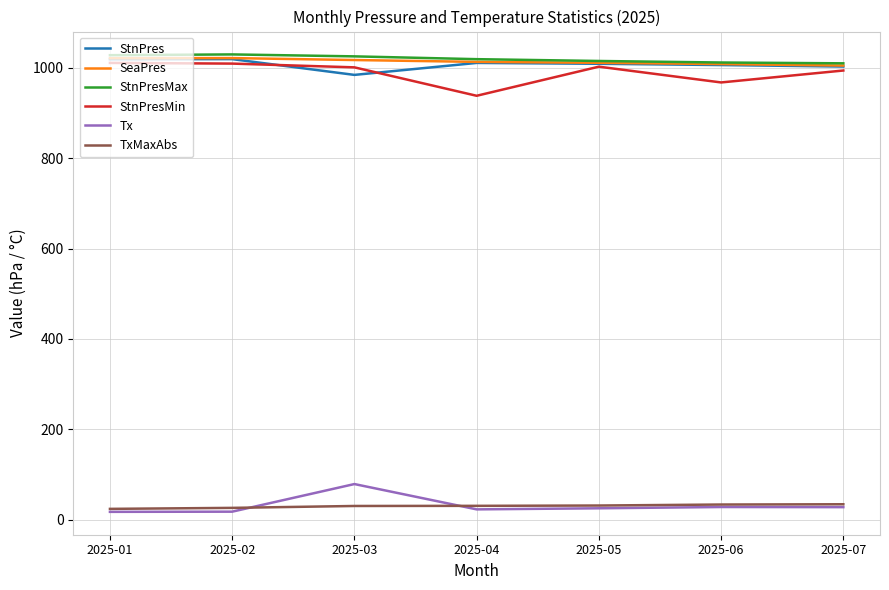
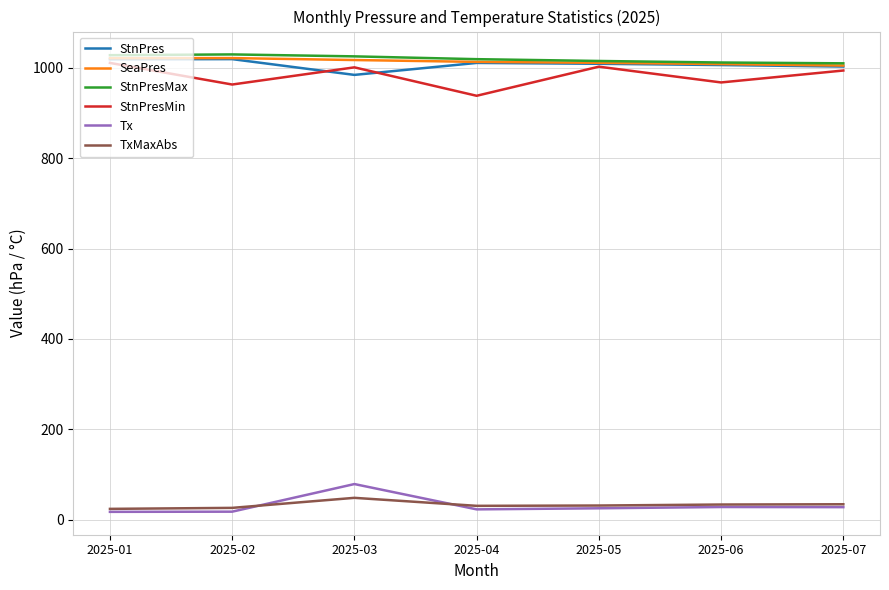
StnPresMin, 2025-02: 1010 -> 960
TxMaxAbs, 2025-03: 30 -> 50
